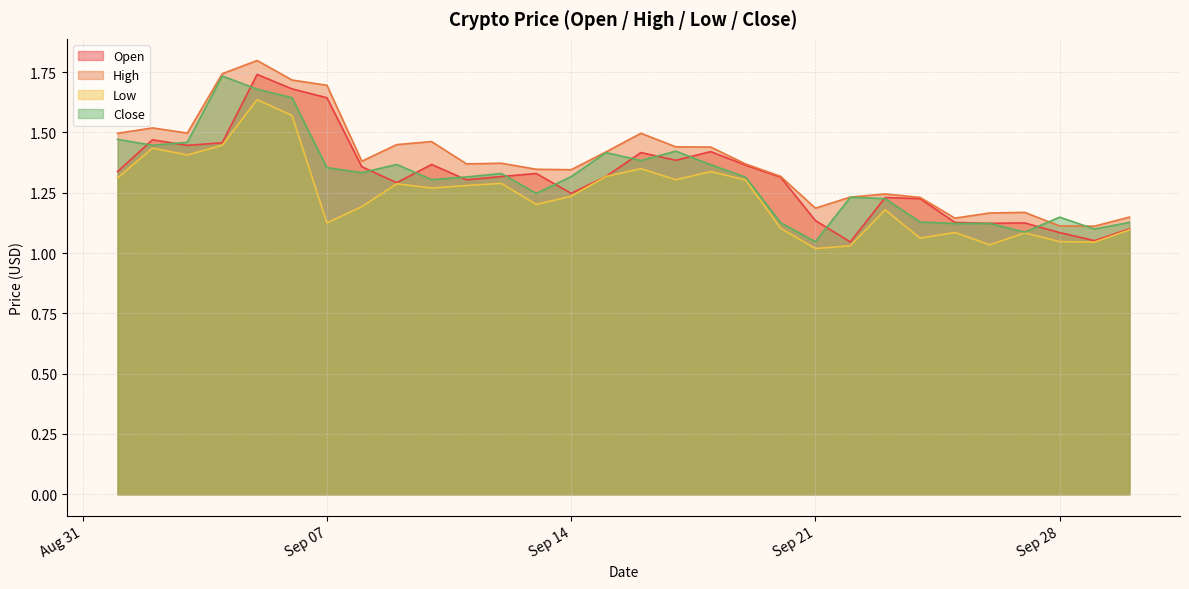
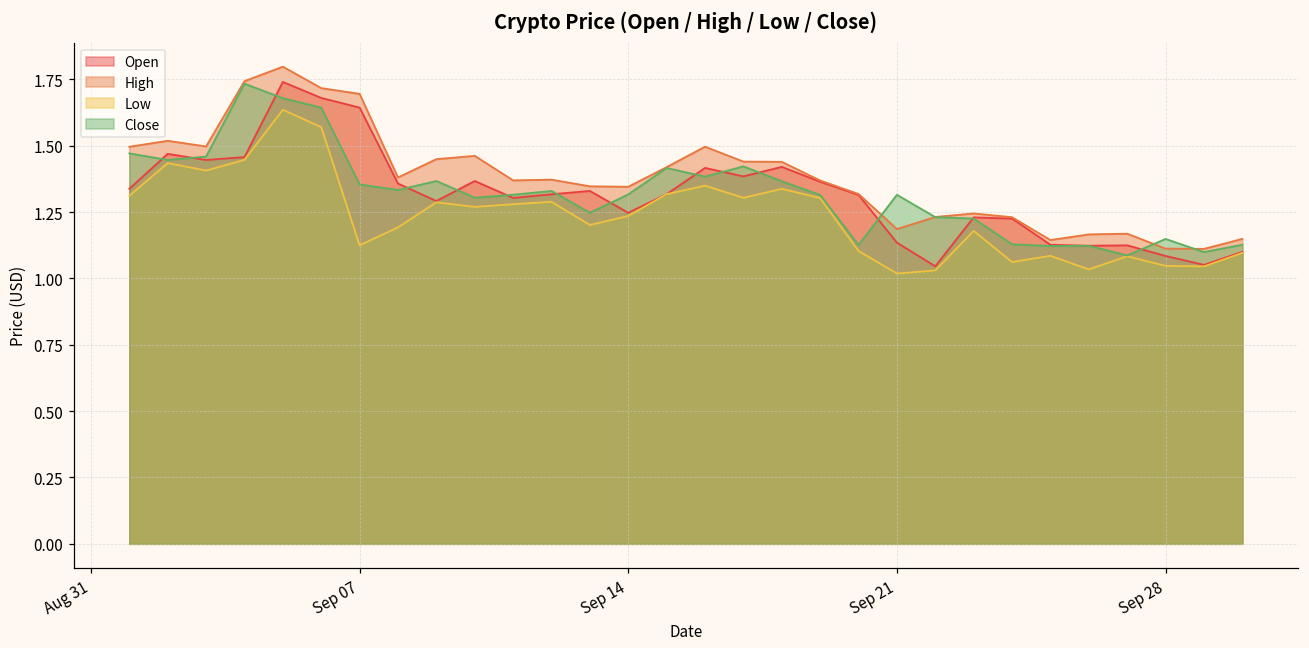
Close, Sep 21: 1.05 -> 1.32
